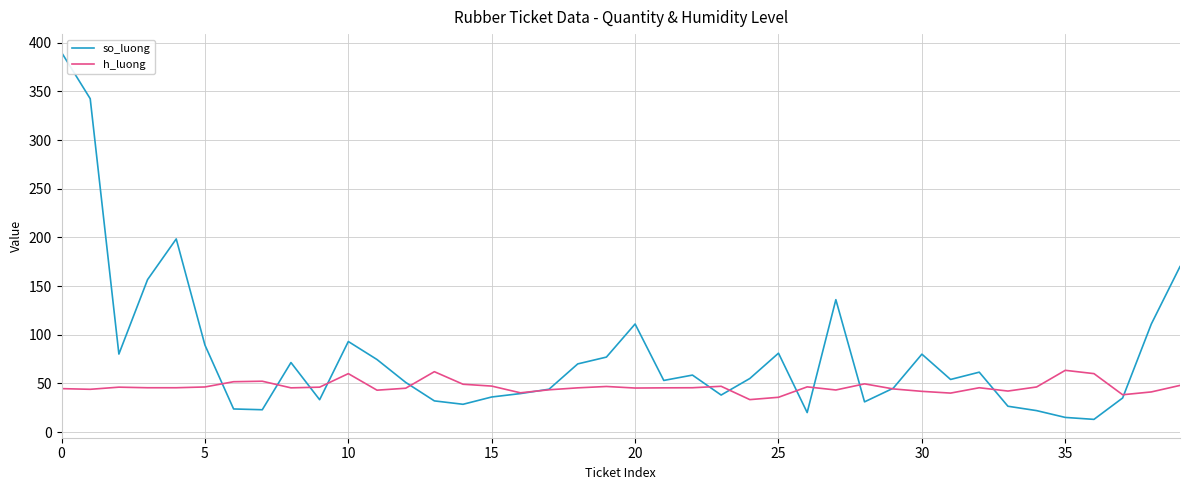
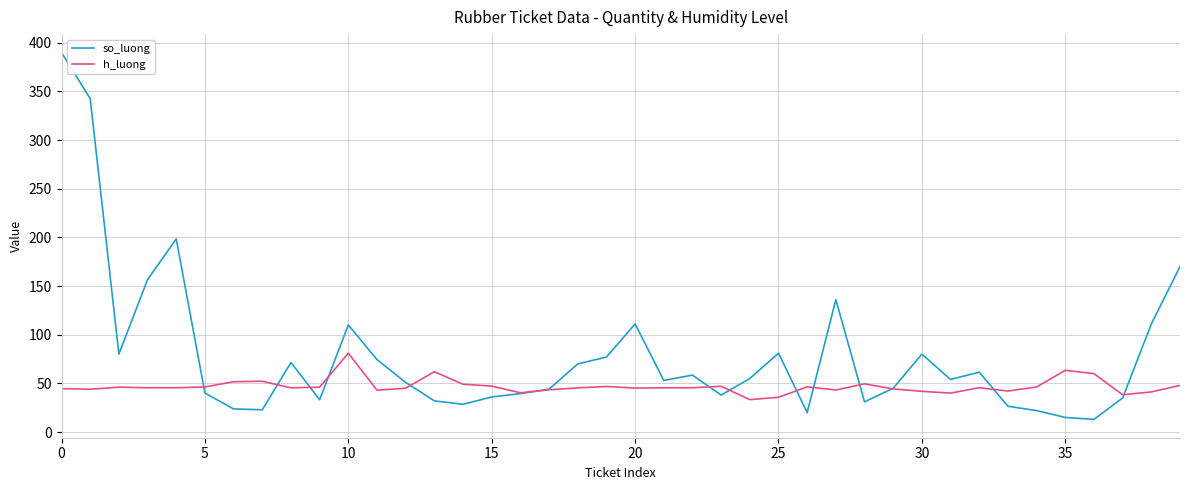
so_luong, 5: 90 -> 40
so_luong, 10: 90 -> 110
h_luong, 10: 60 -> 80
